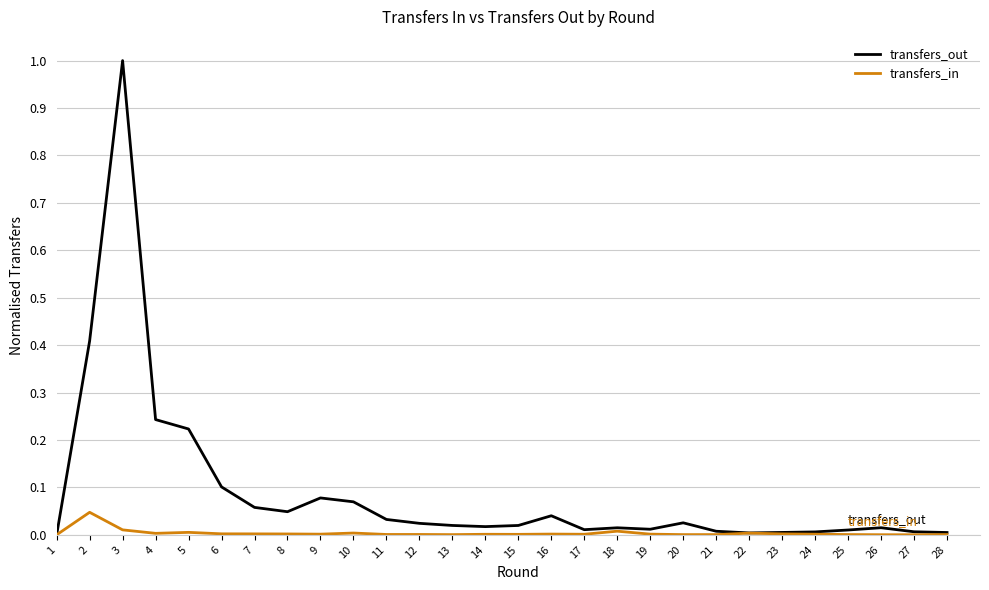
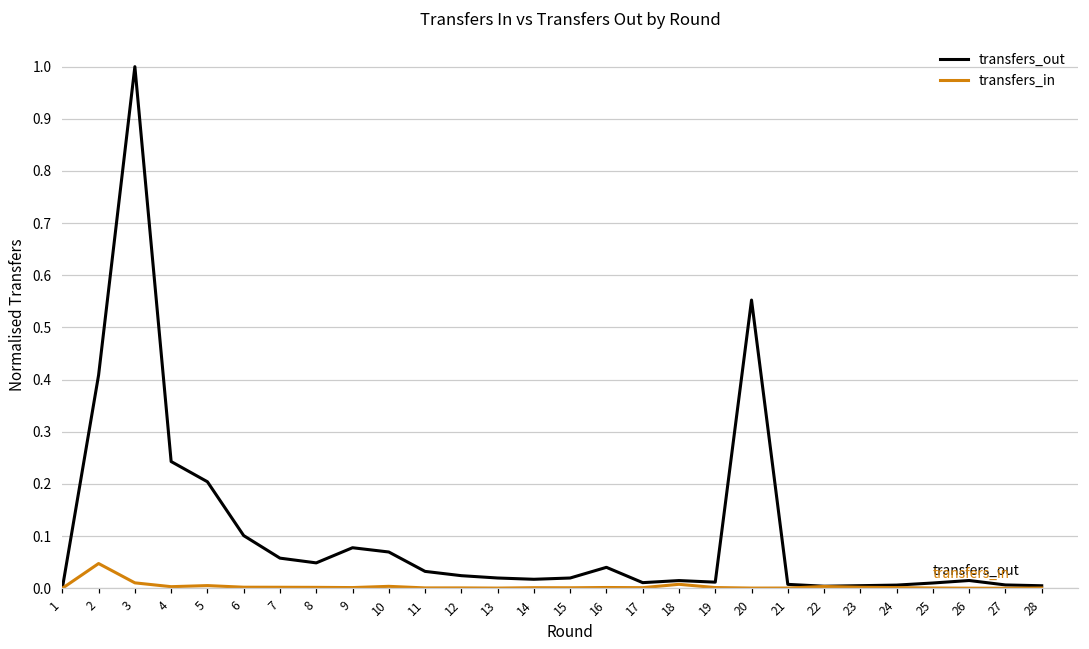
transfers_out, 5: 0.22 -> 0.20
transfers_out, 20: 0.03 -> 0.55
